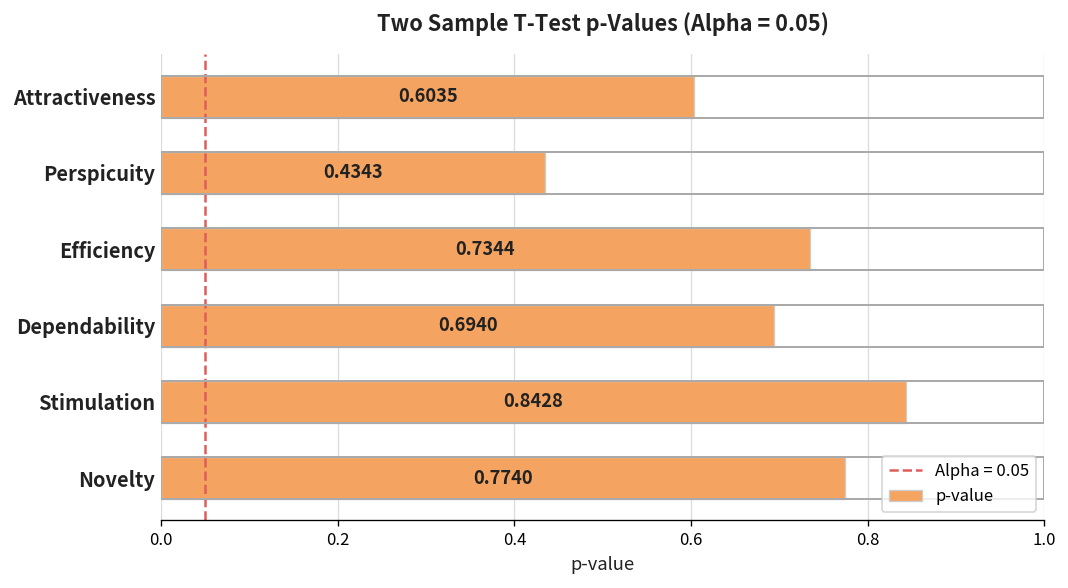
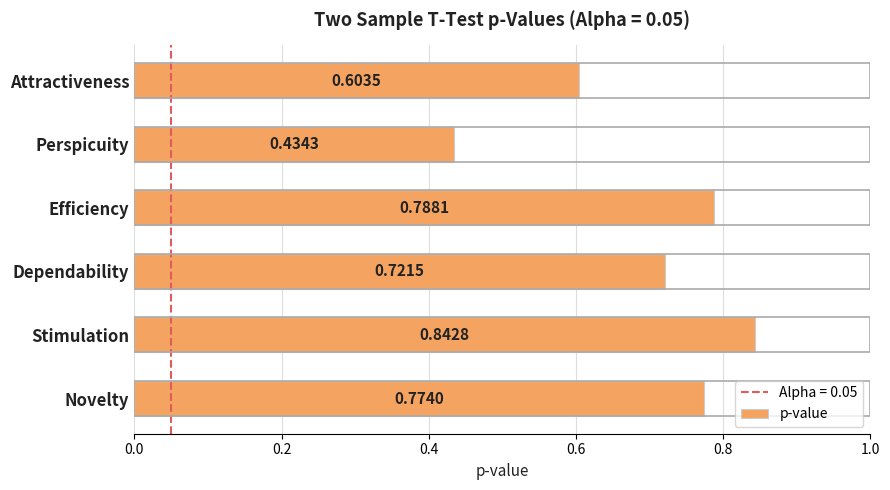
Efficiency: 0.7344 -> 0.7881
Dependability: 0.6940 -> 0.7215
